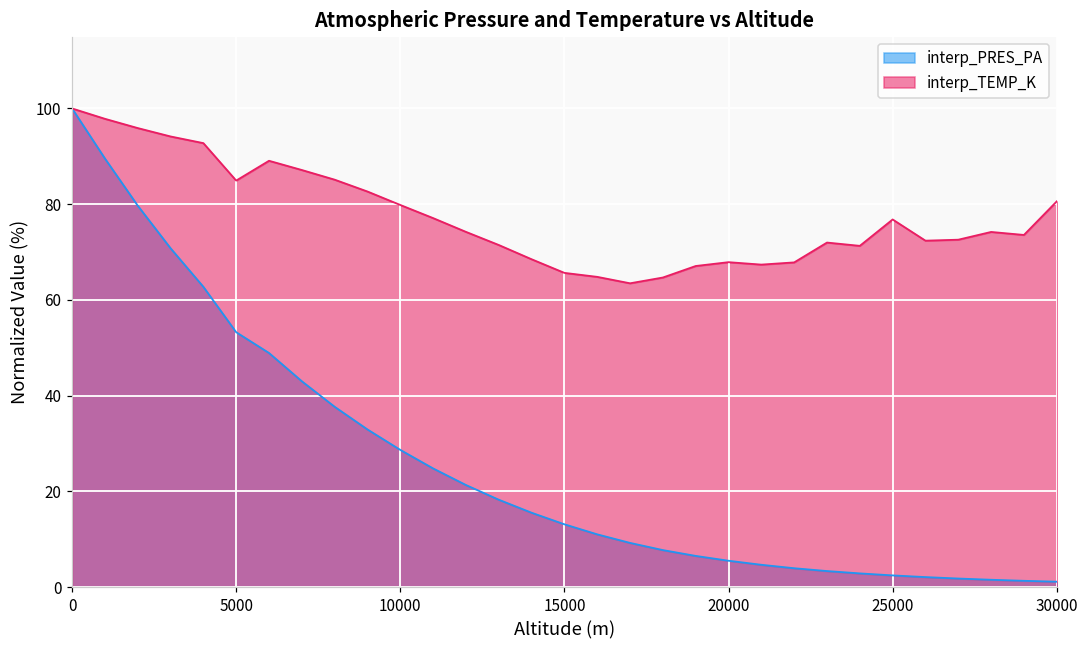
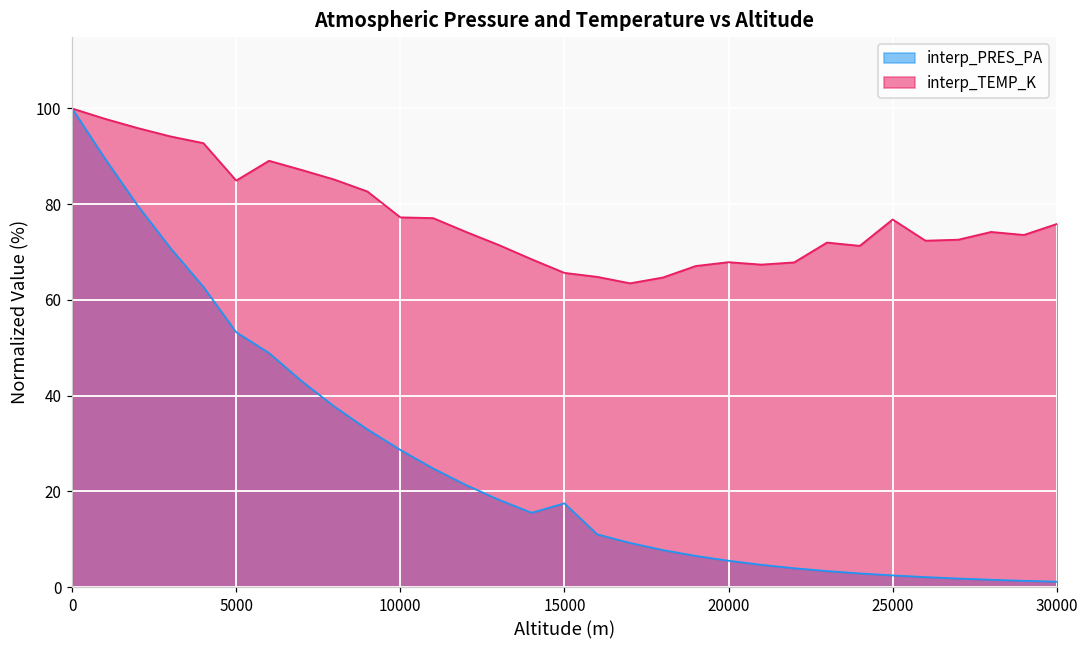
interp_TEMP_K, 10000: 80 -> 77
interp_PRES_PA, 15000: 13 -> 17
interp_TEMP_K, 30000: 81 -> 76
